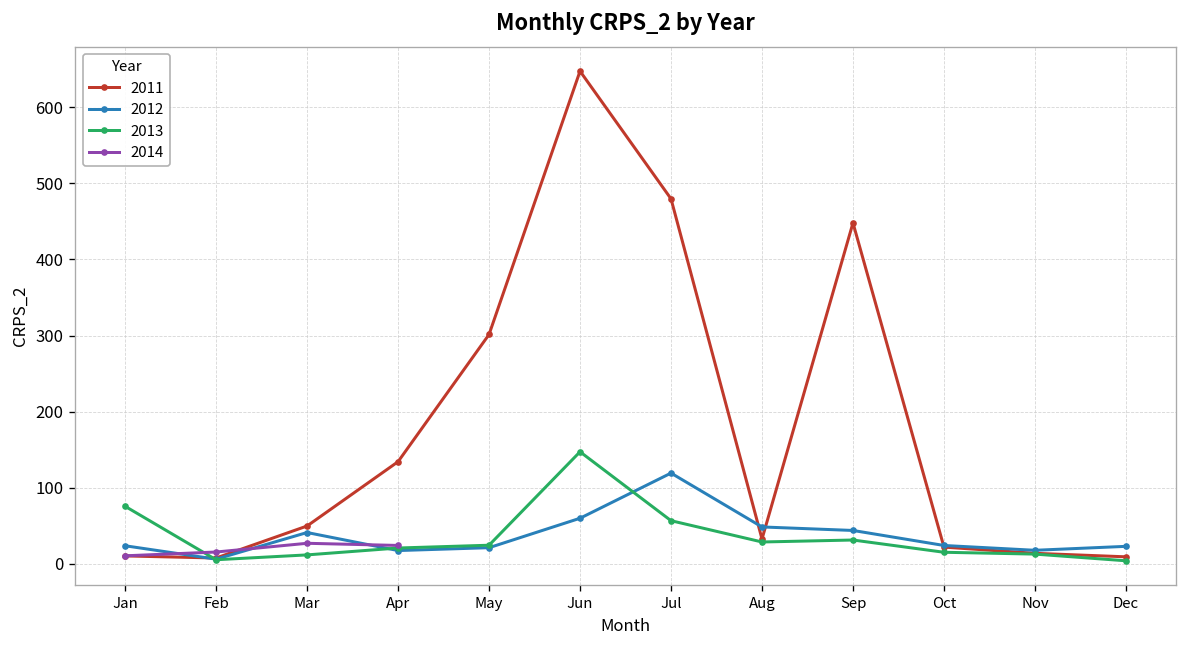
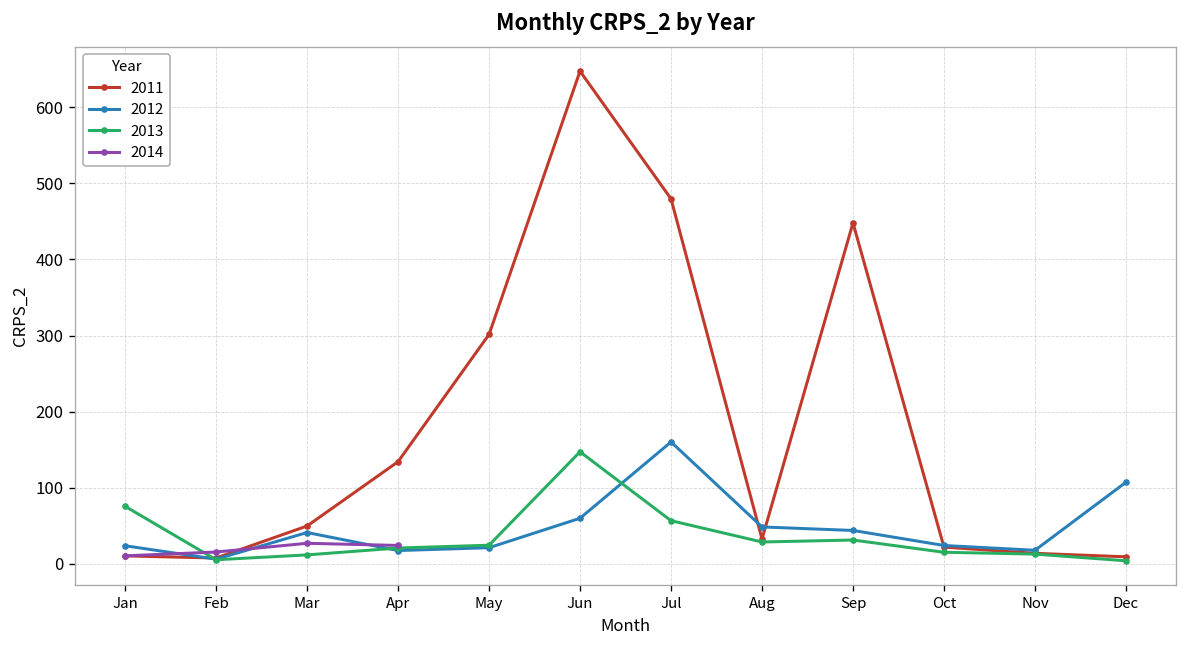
2012, Jul: 120 -> 160
2012, Dec: 20 -> 110
